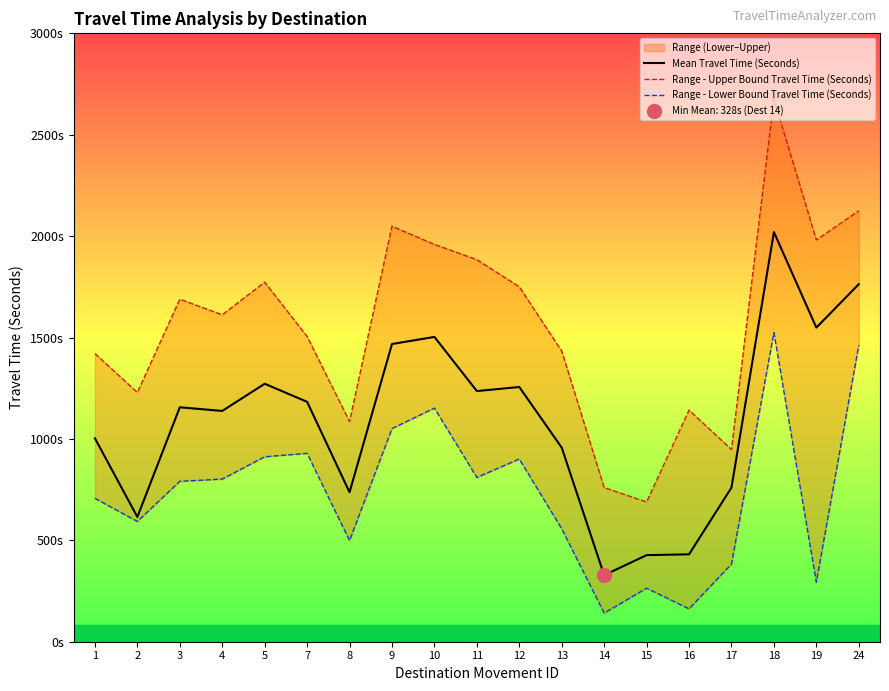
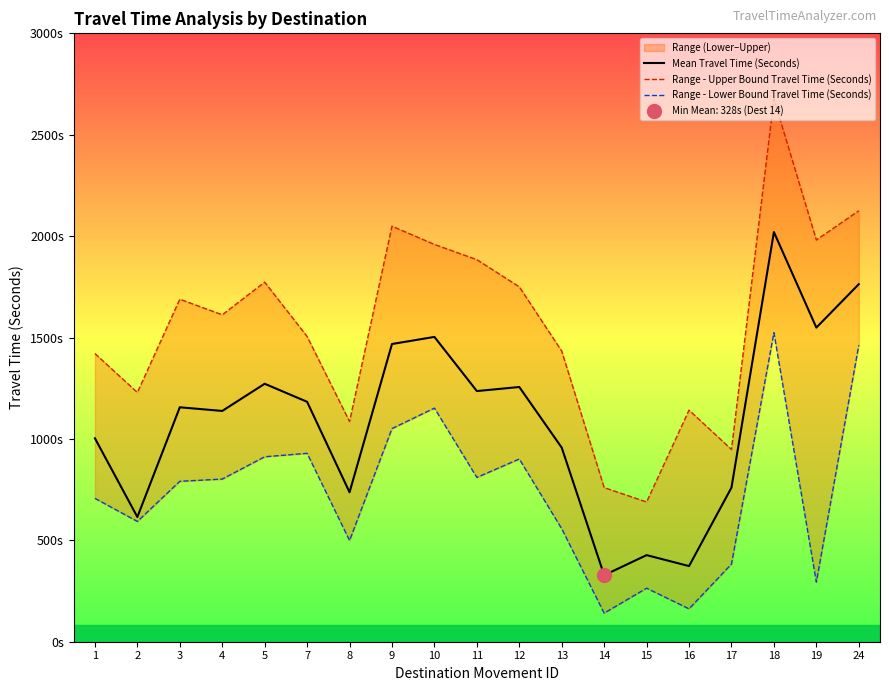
Mean Travel Time (Seconds), 16: 430s -> 370s
